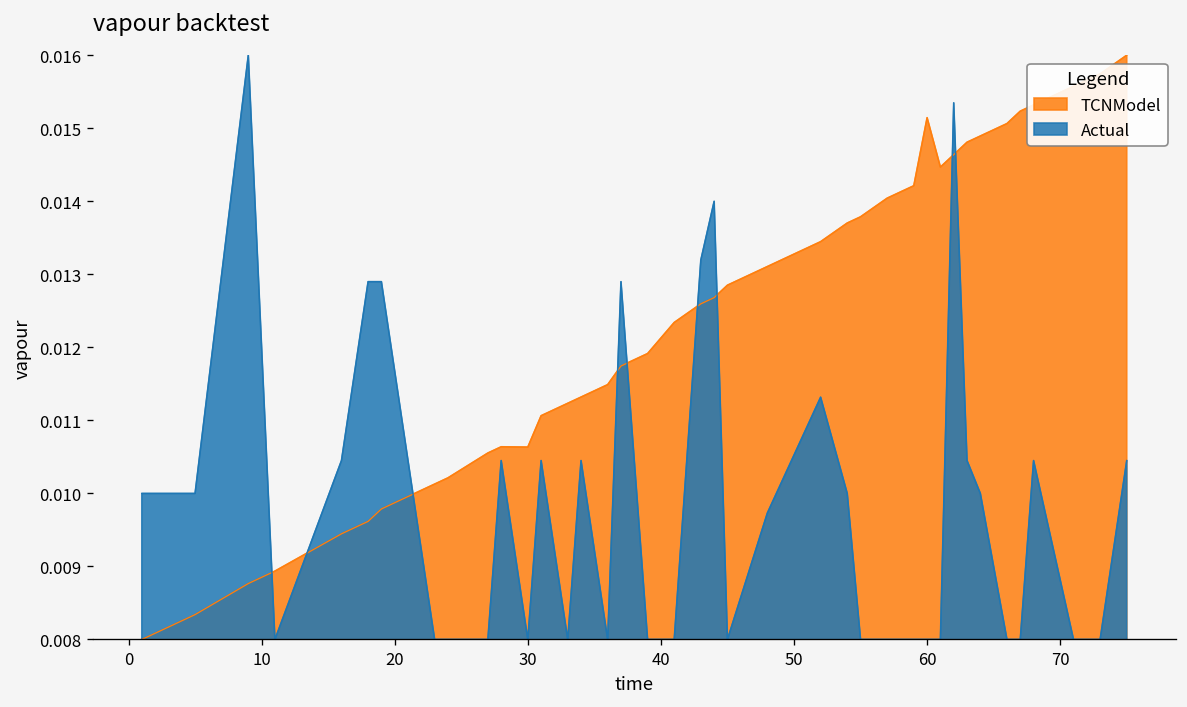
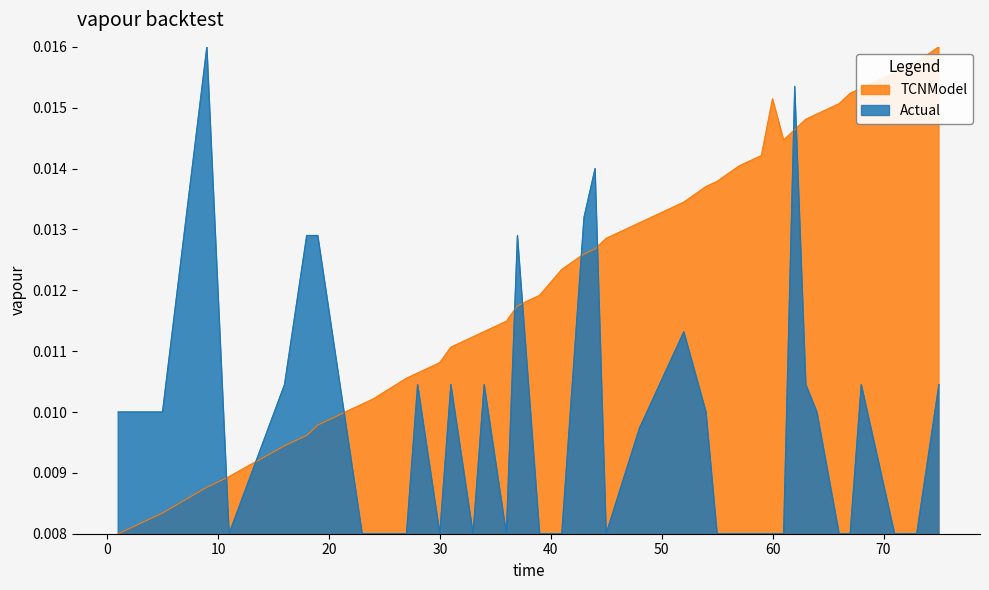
TCNModel, 30: 0.0106 -> 0.0108
